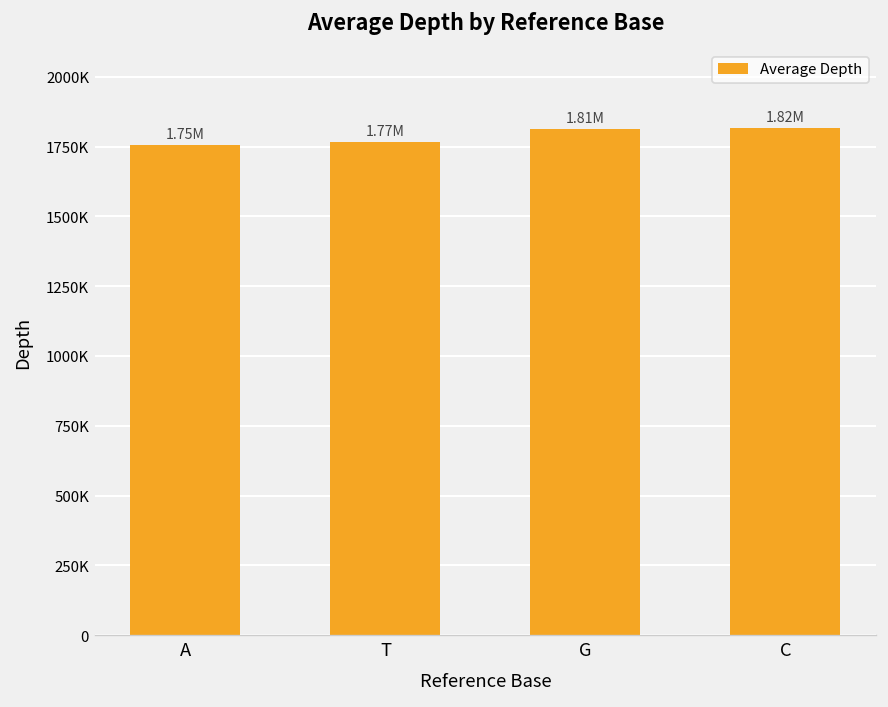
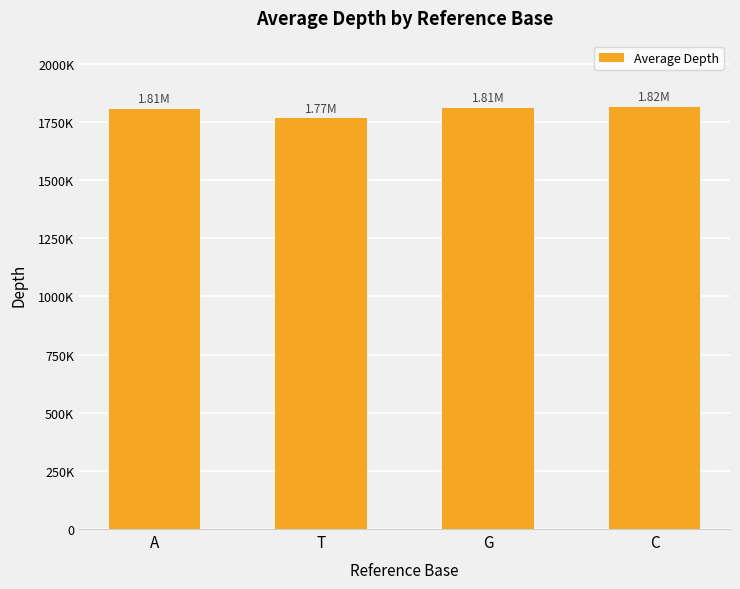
A: 1.75M -> 1.81M
